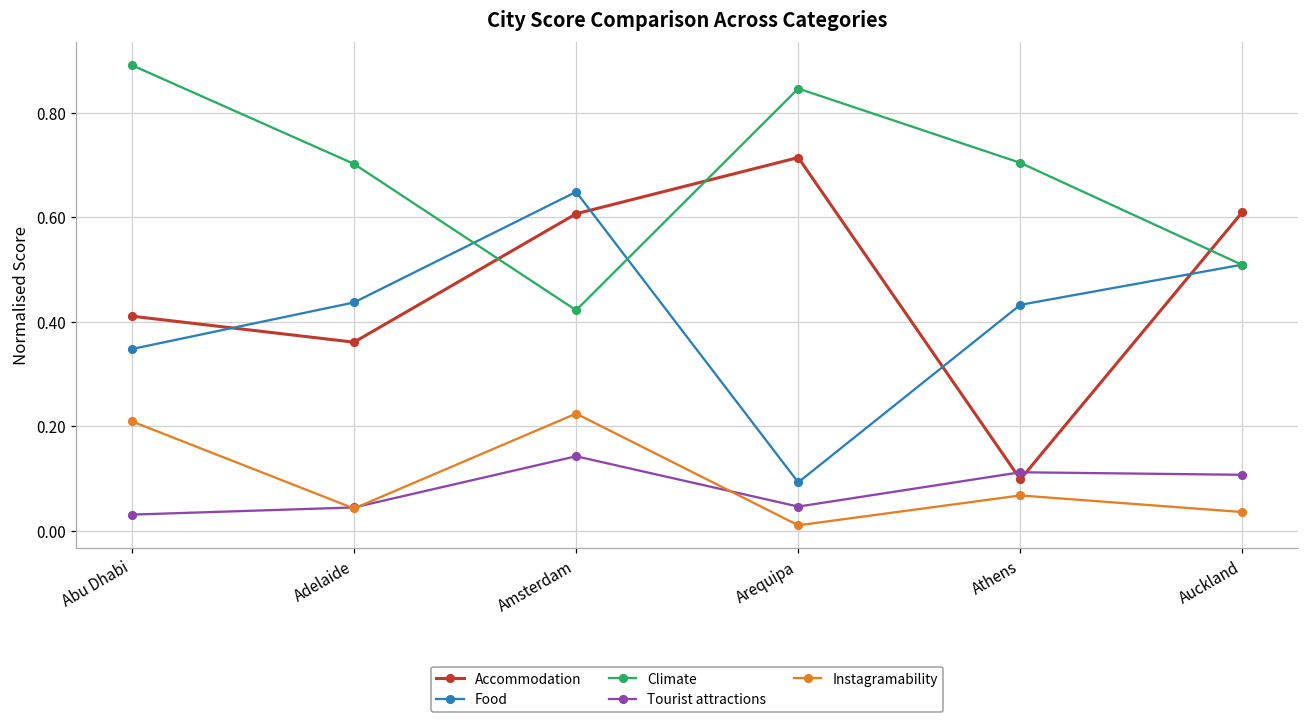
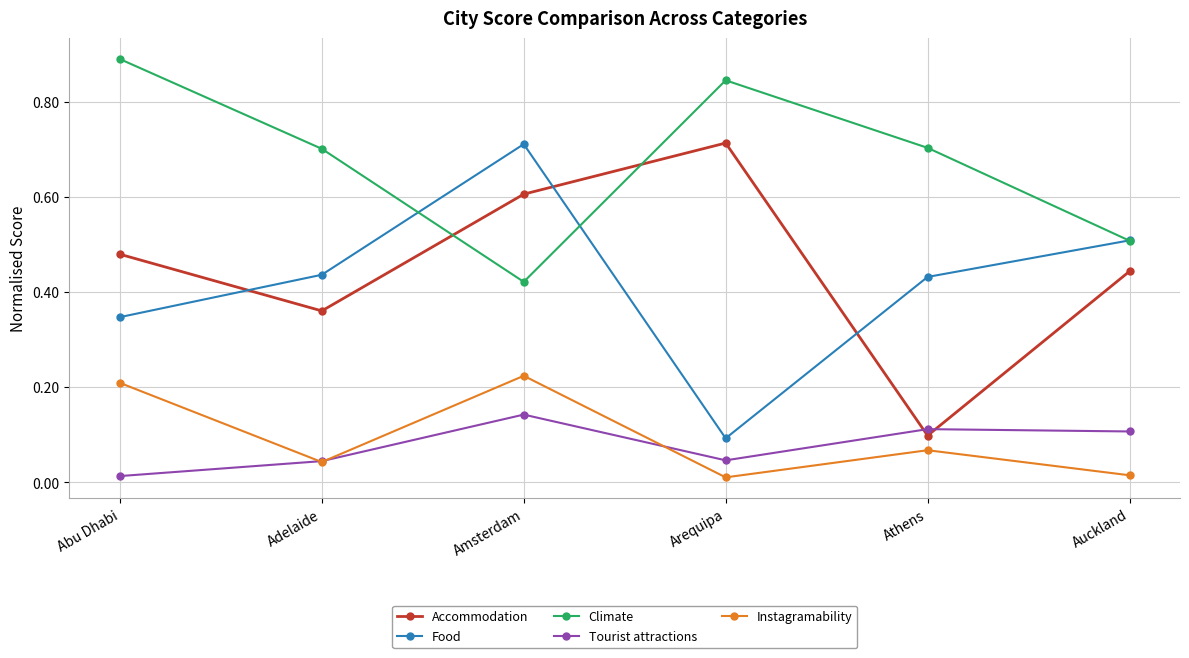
Accommodation, Abu Dhabi: 0.41 -> 0.48
Tourist attractions, Abu Dhabi: 0.03 -> 0.01
Food, Amsterdam: 0.65 -> 0.71
Accommodation, Auckland: 0.61 -> 0.44
Instagramability, Auckland: 0.04 -> 0.01
